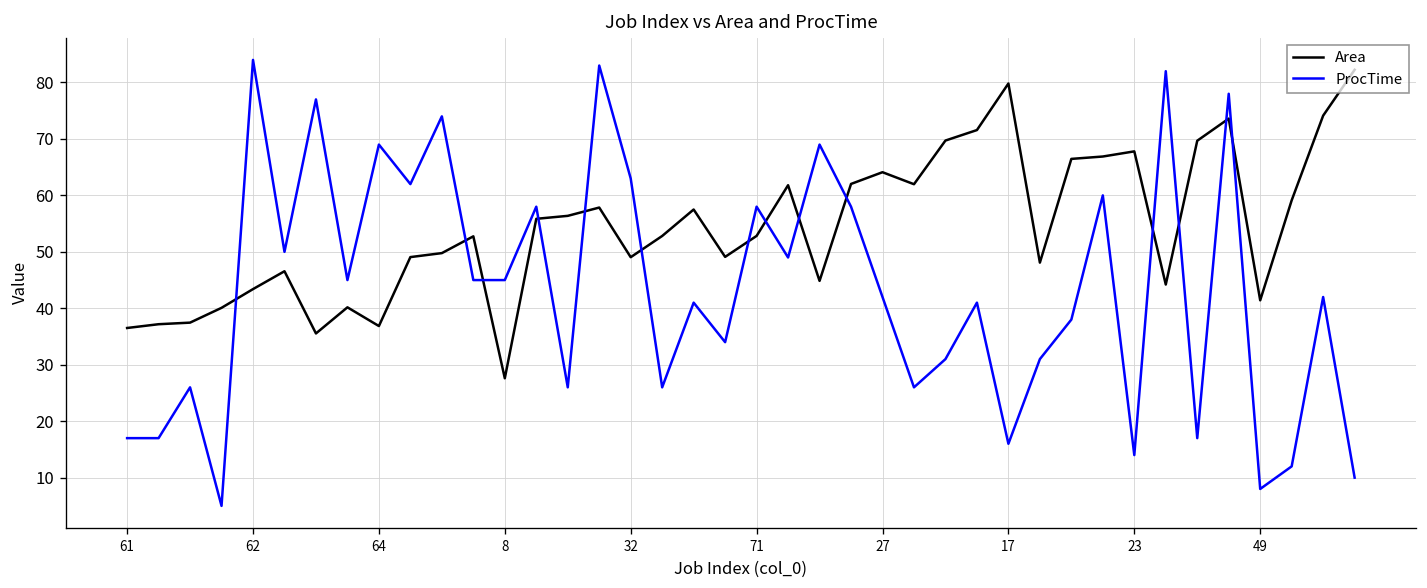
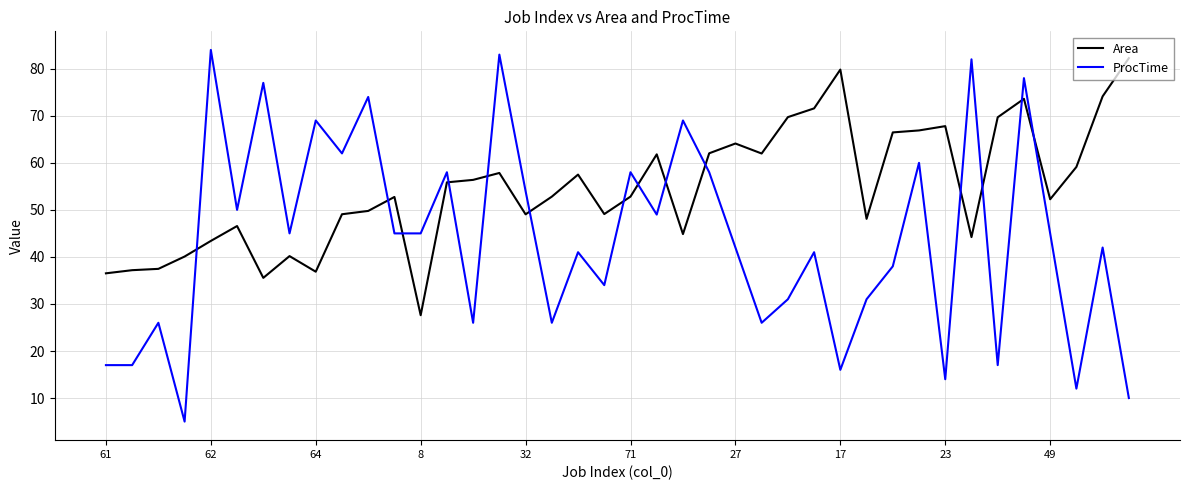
ProcTime, 32: 63 -> 54
Area, 49: 41 -> 52
ProcTime, 49: 8 -> 45
